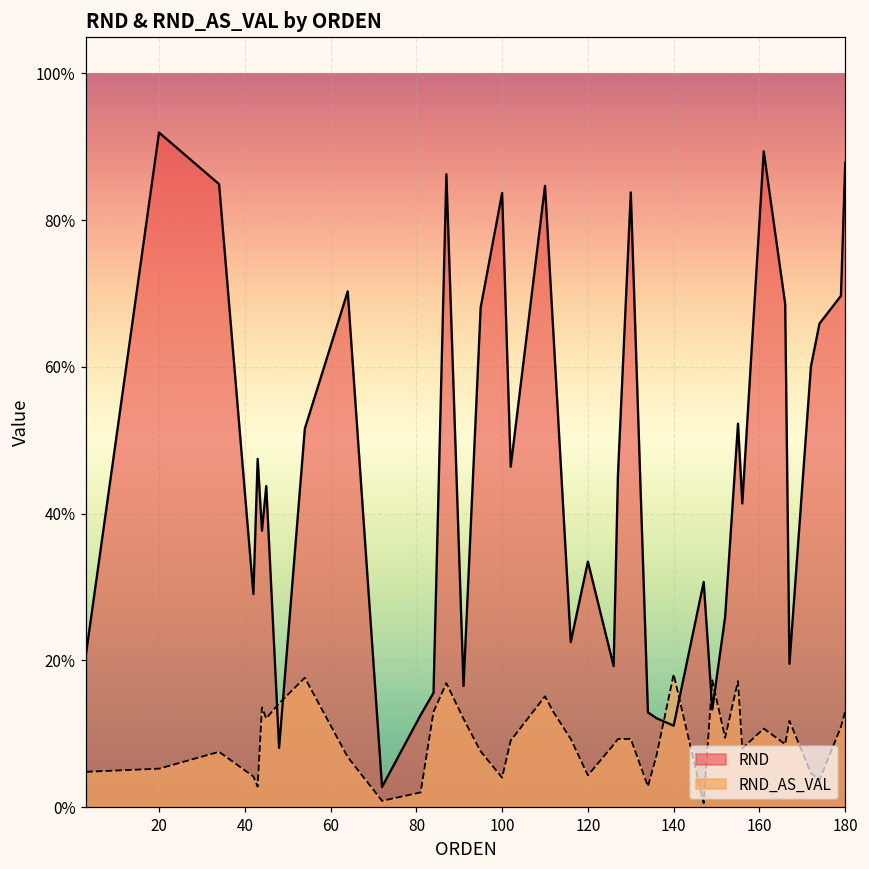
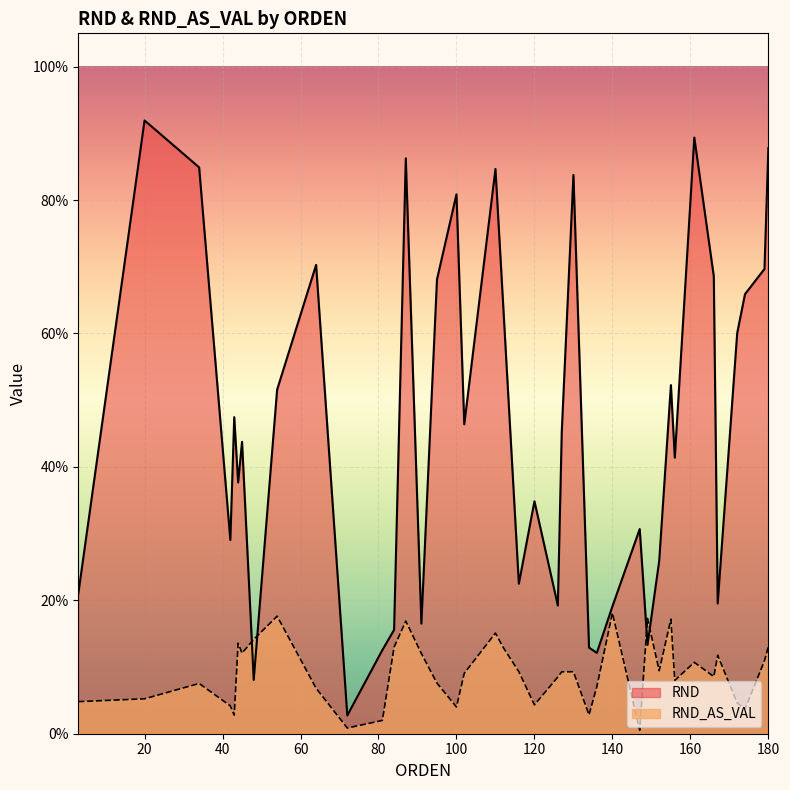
RND, 100: 84% -> 81%
RND, 120: 33% -> 35%
RND, 140: 11% -> 19%
